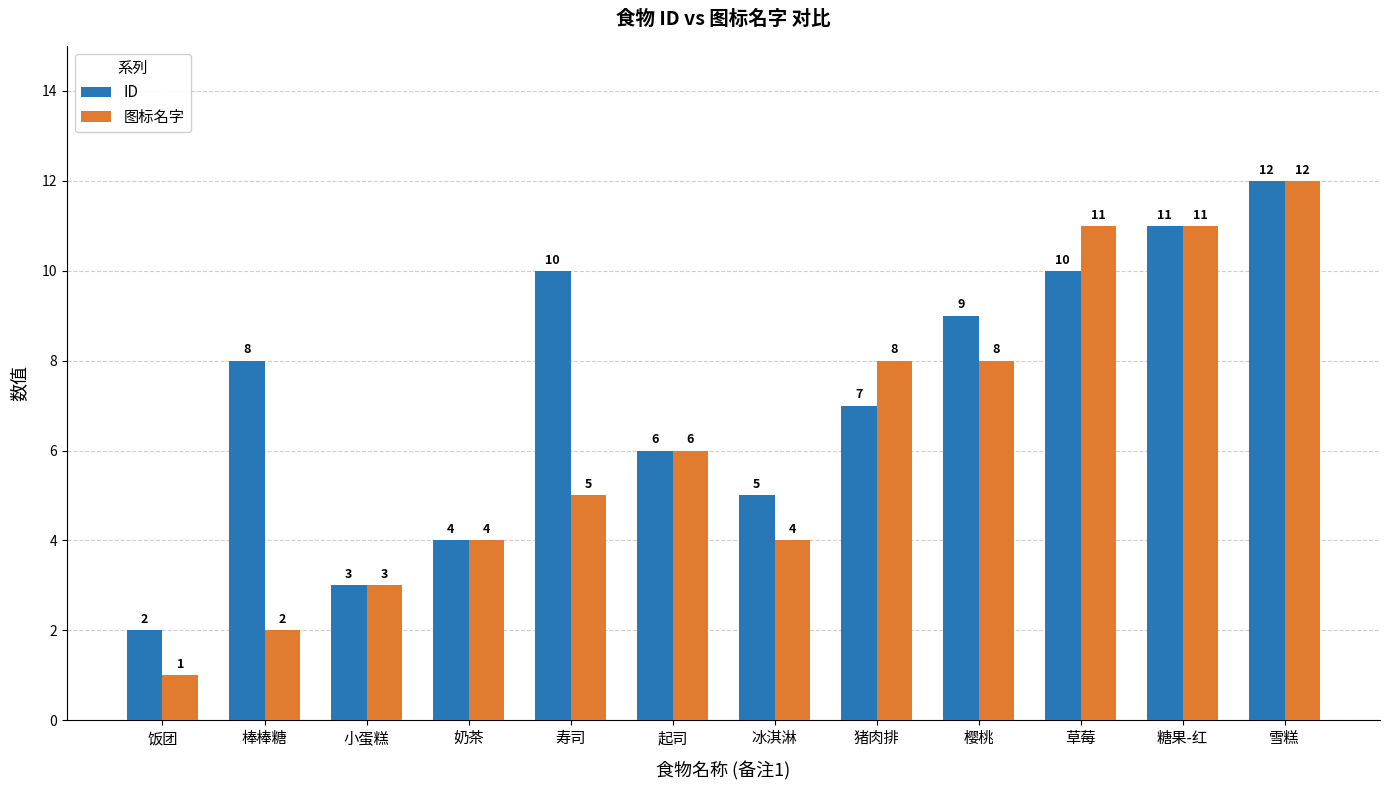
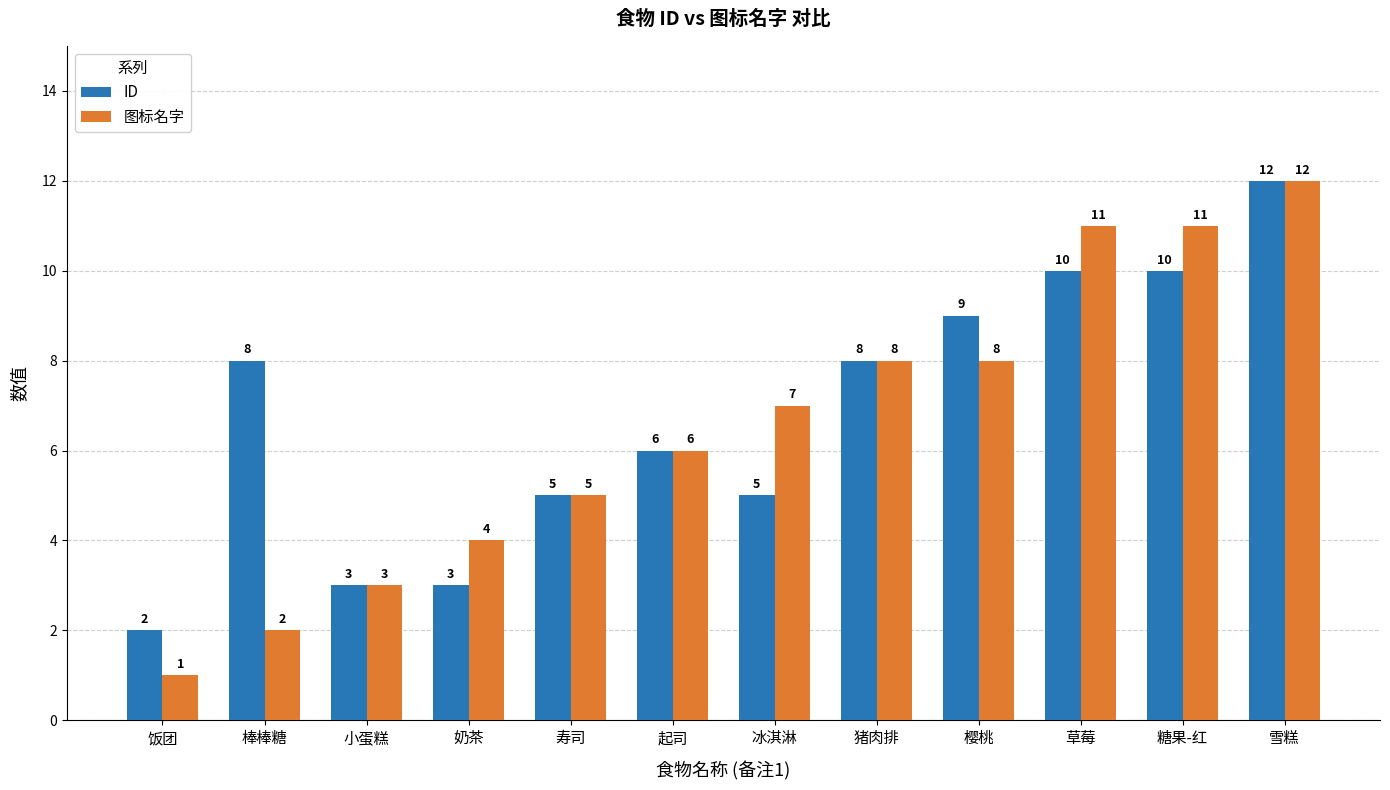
ID, 奶茶: 4 -> 3
ID, 寿司: 10 -> 5
图标名字, 冰淇淋: 4 -> 7
ID, 猪肉排: 7 -> 8
ID, 糖果-红: 11 -> 10
